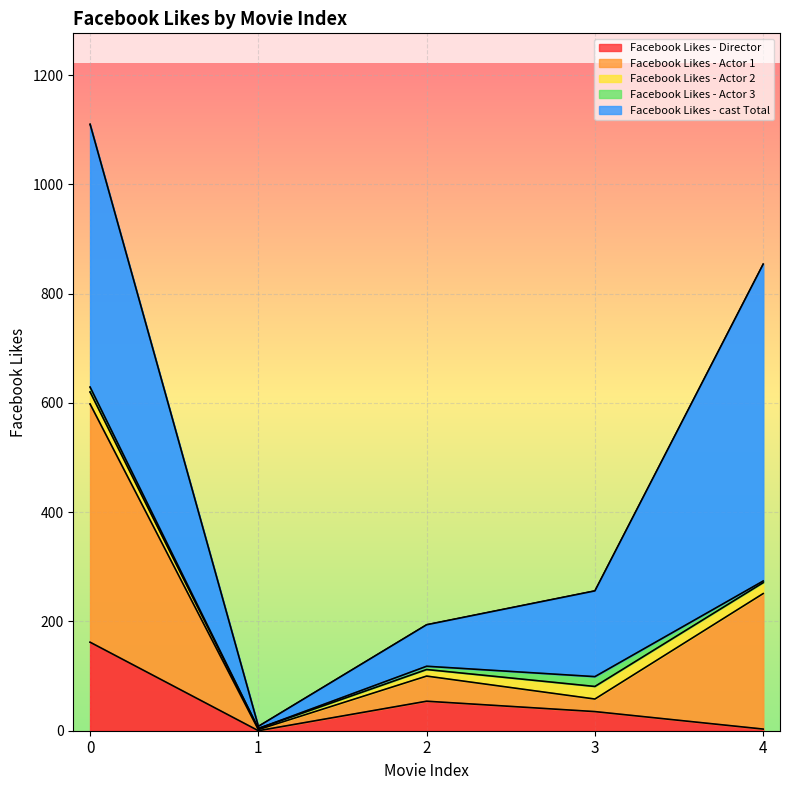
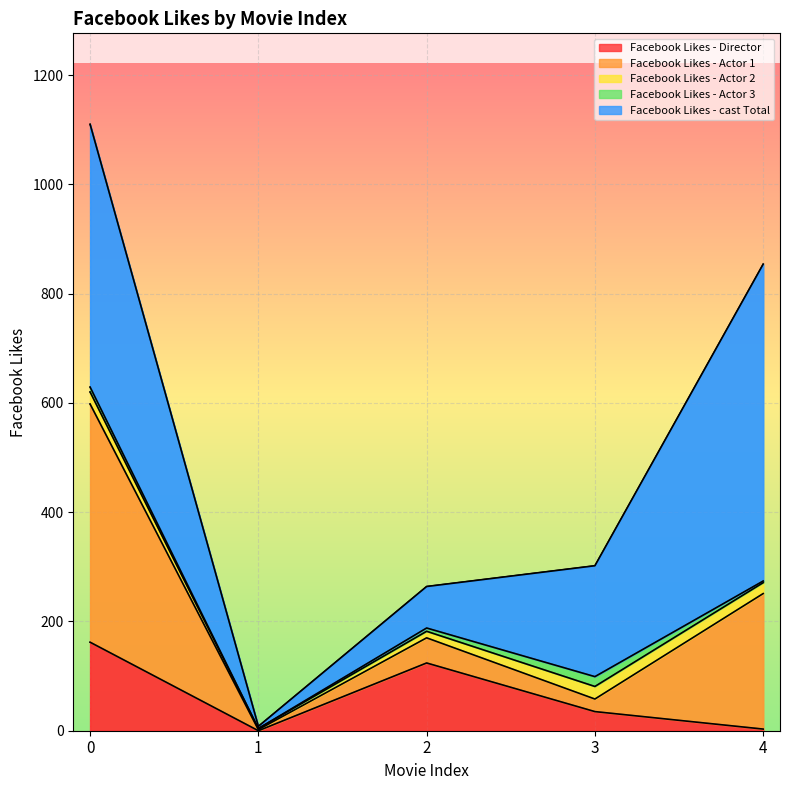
Facebook Likes - Director, 2: 50 -> 120
Facebook Likes - cast Total, 3: 160 -> 200
